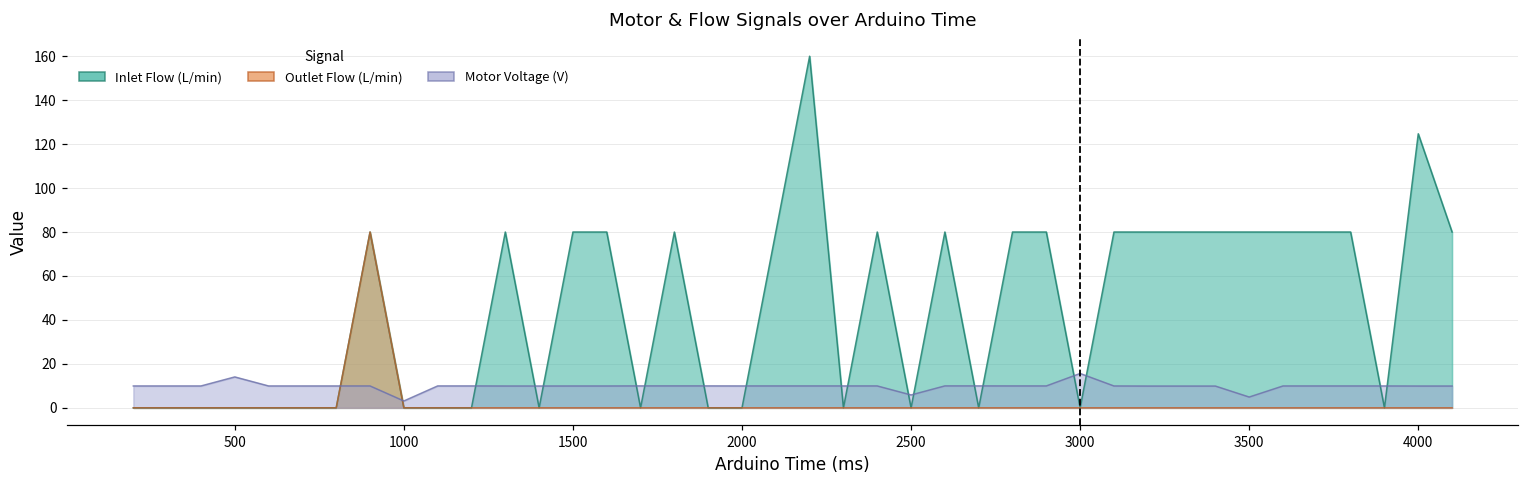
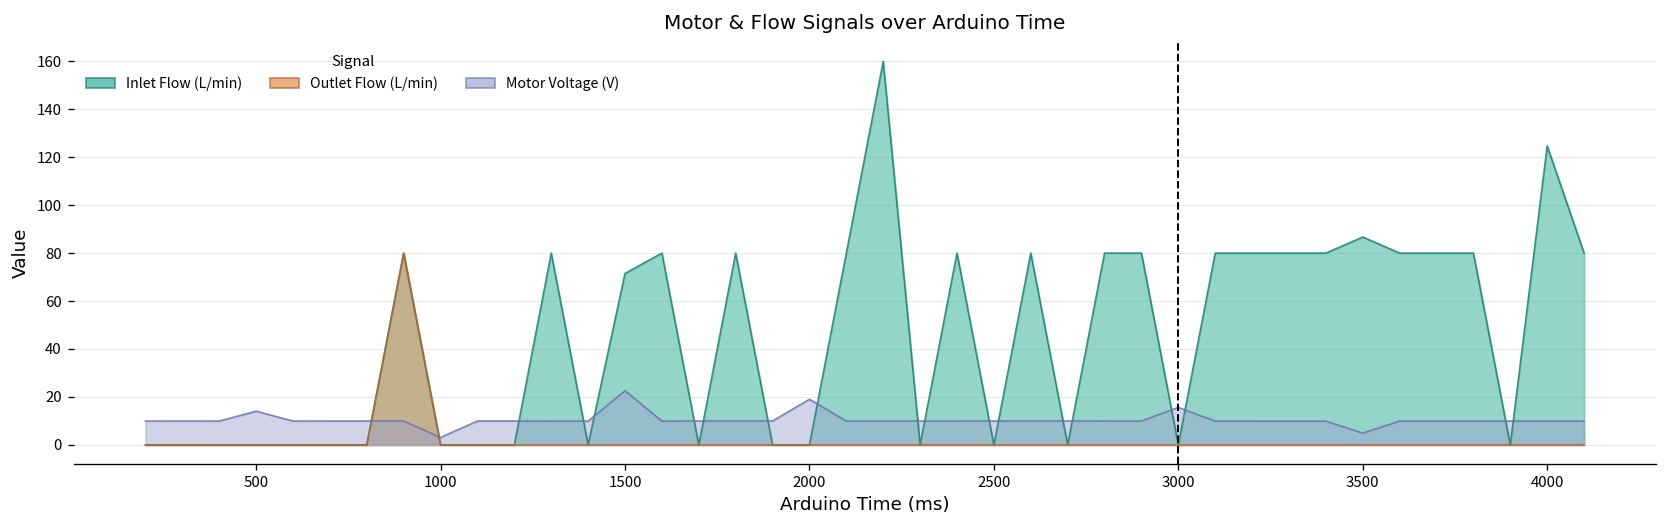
Inlet Flow (L/min), 1500: 80 -> 72
Motor Voltage (V), 1500: 10 -> 23
Motor Voltage (V), 2000: 10 -> 19
Motor Voltage (V), 2500: 6 -> 10
Inlet Flow (L/min), 3500: 80 -> 87
